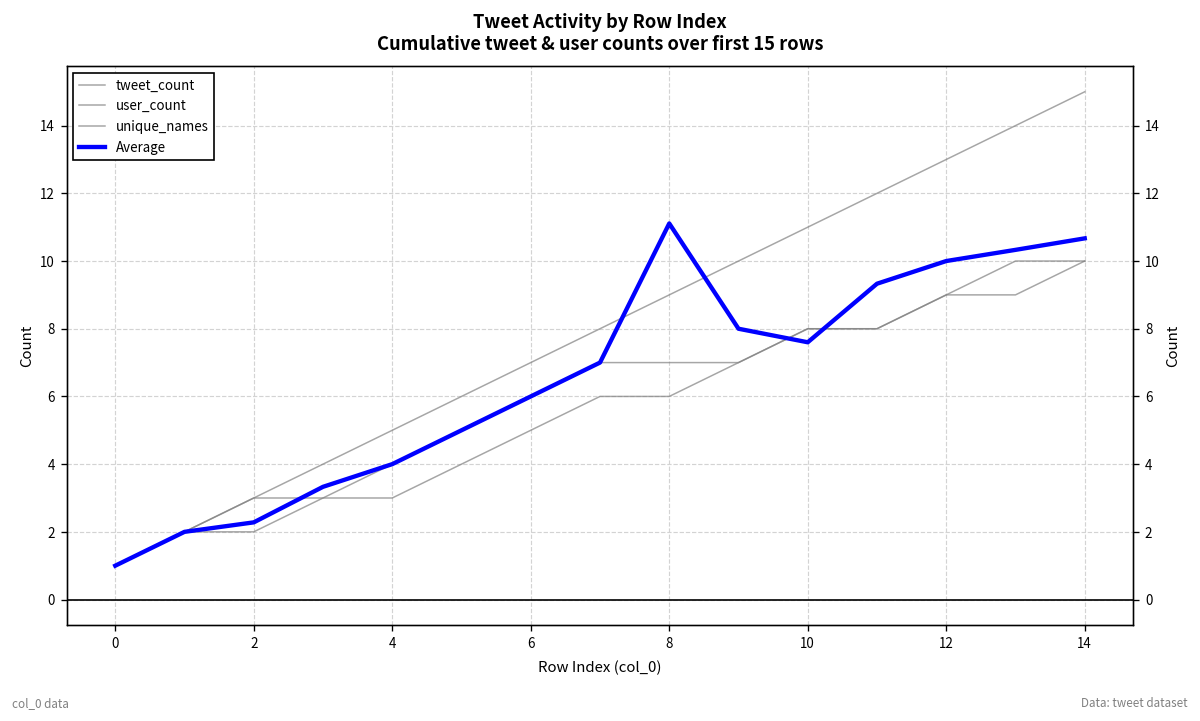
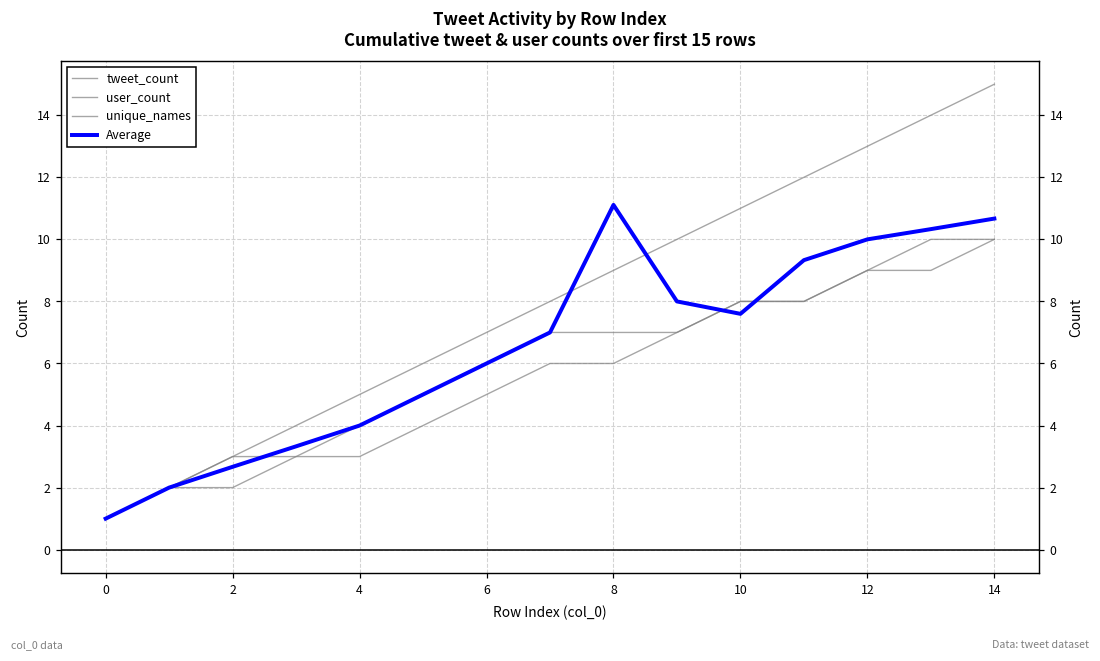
Average, 2: 2.3 -> 2.7
